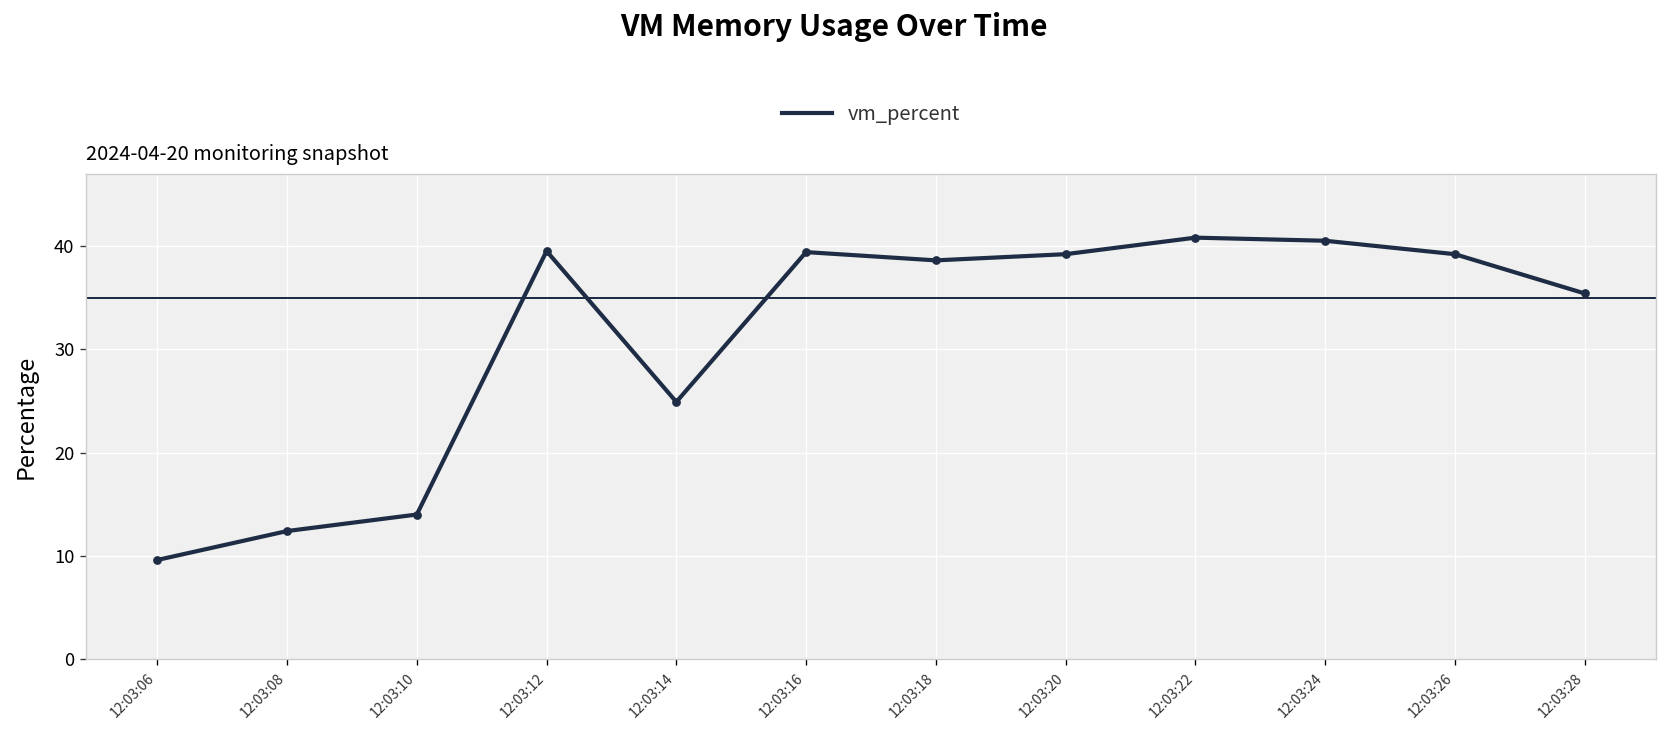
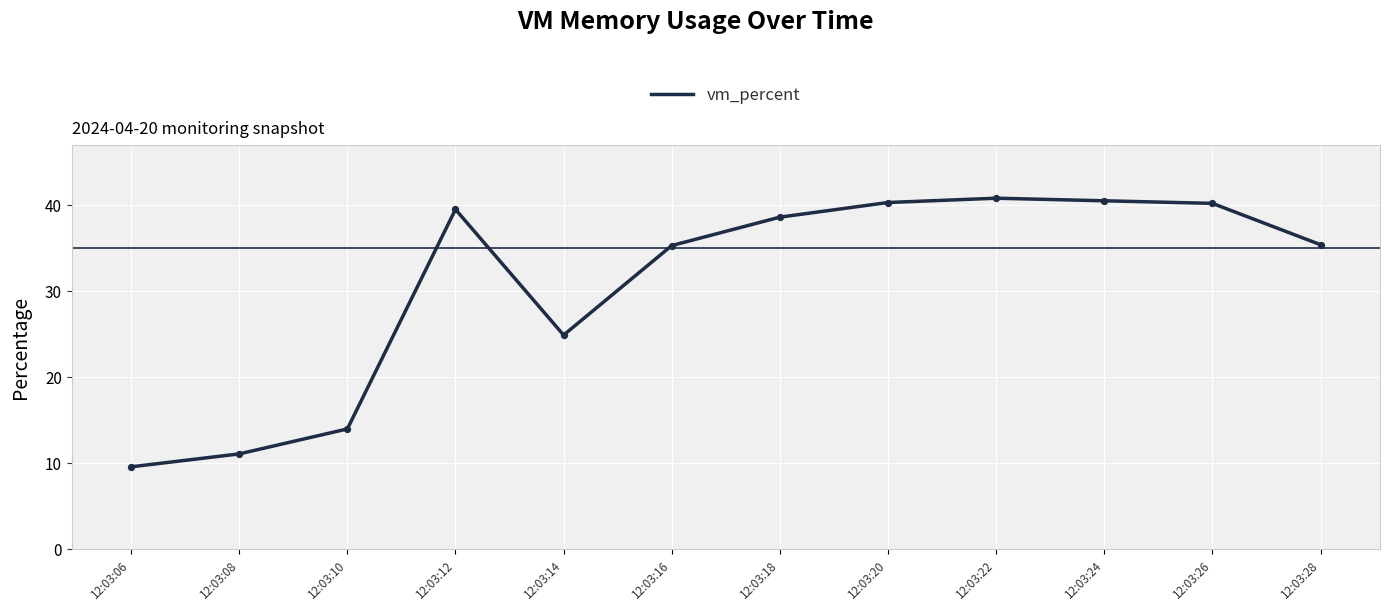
12:03:08: 12 -> 11
12:03:16: 39 -> 35
12:03:20: 39 -> 40
12:03:26: 39 -> 40
